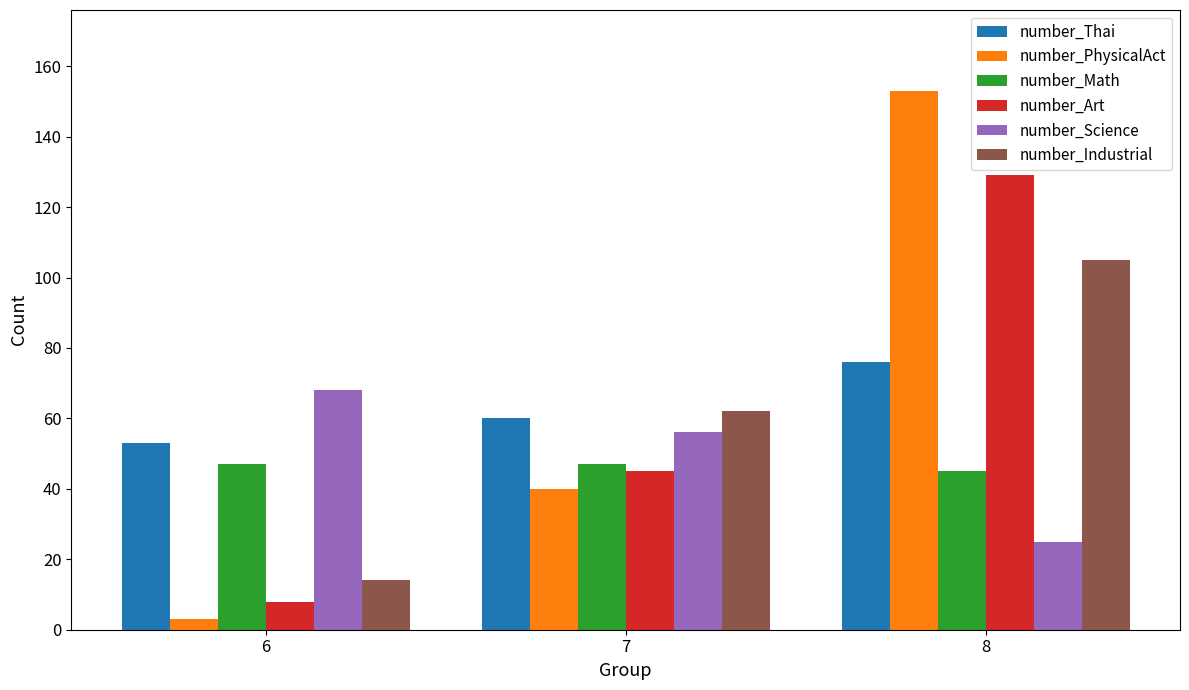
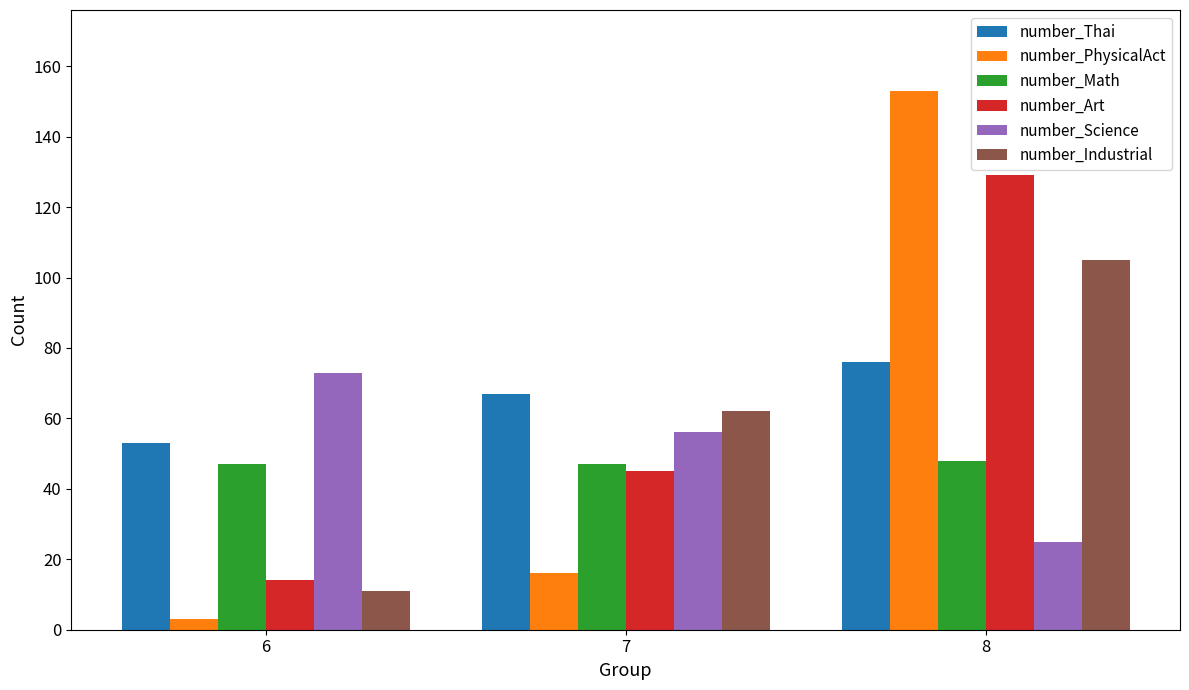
number_Art, 6: 8 -> 14
number_Science, 6: 68 -> 73
number_Industrial, 6: 14 -> 11
number_Thai, 7: 60 -> 67
number_PhysicalAct, 7: 40 -> 16
number_Math, 8: 45 -> 48
